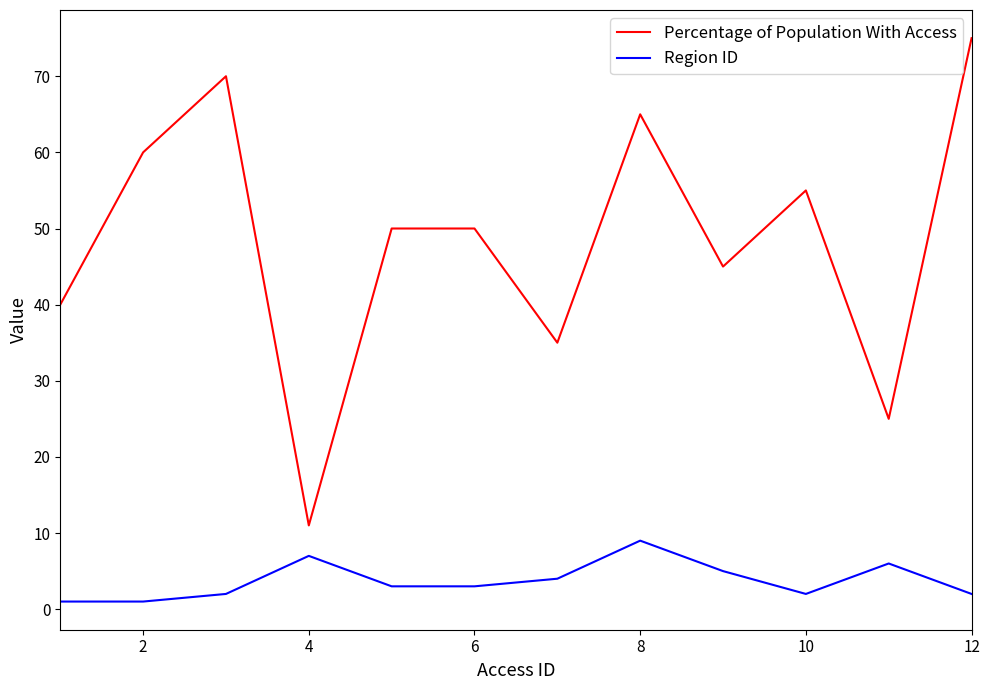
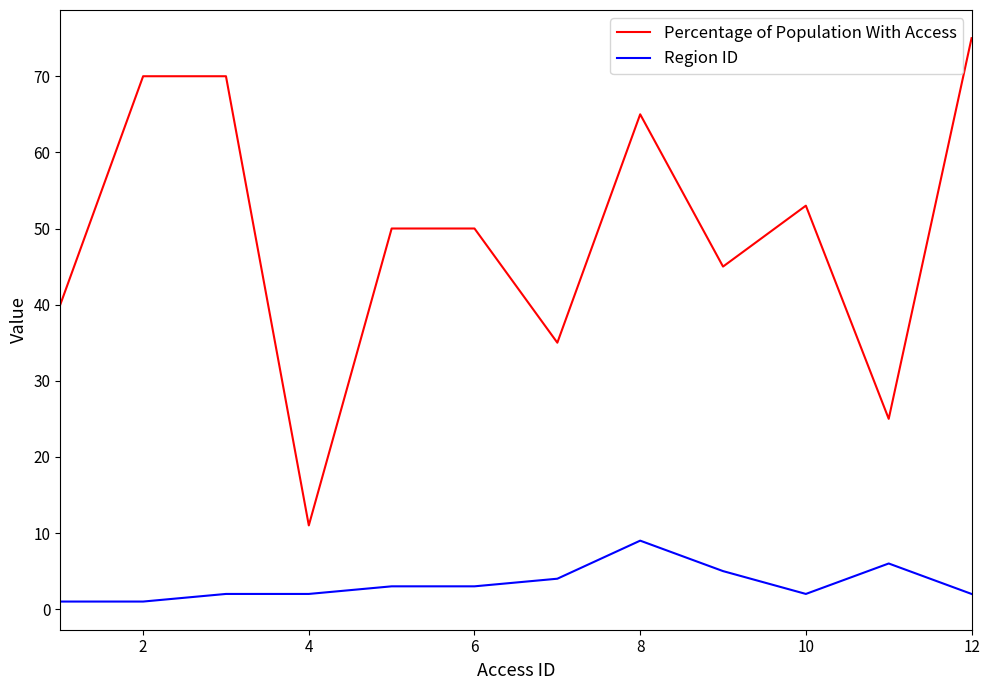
Percentage of Population With Access, 2: 60 -> 70
Region ID, 4: 7 -> 2
Percentage of Population With Access, 10: 55 -> 53
